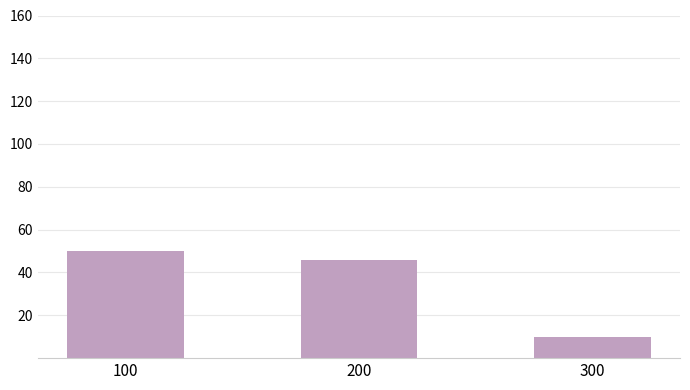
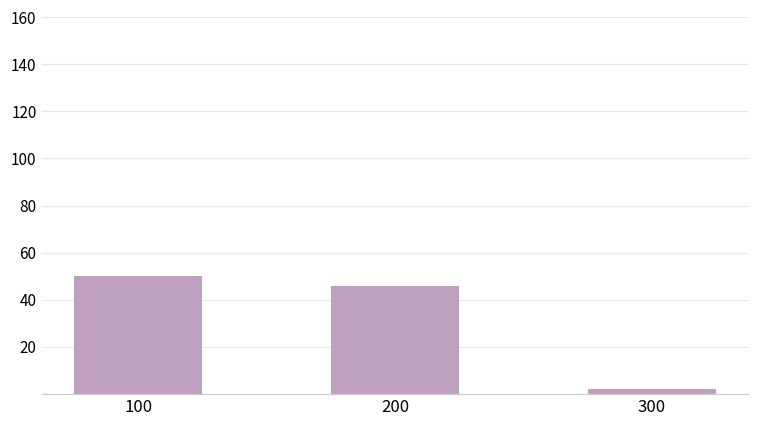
300: 10 -> 2
